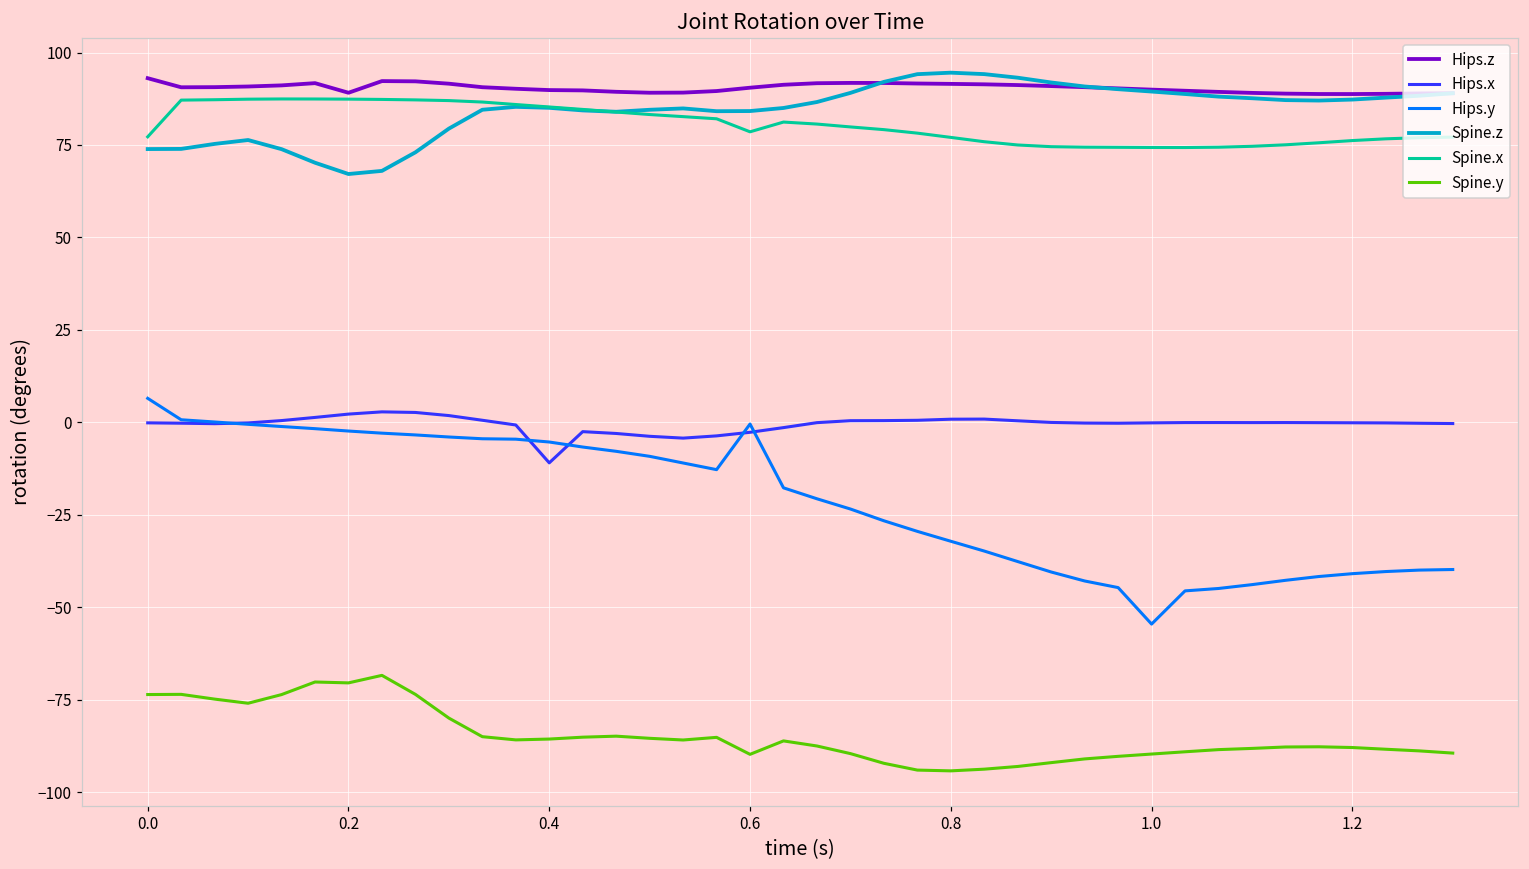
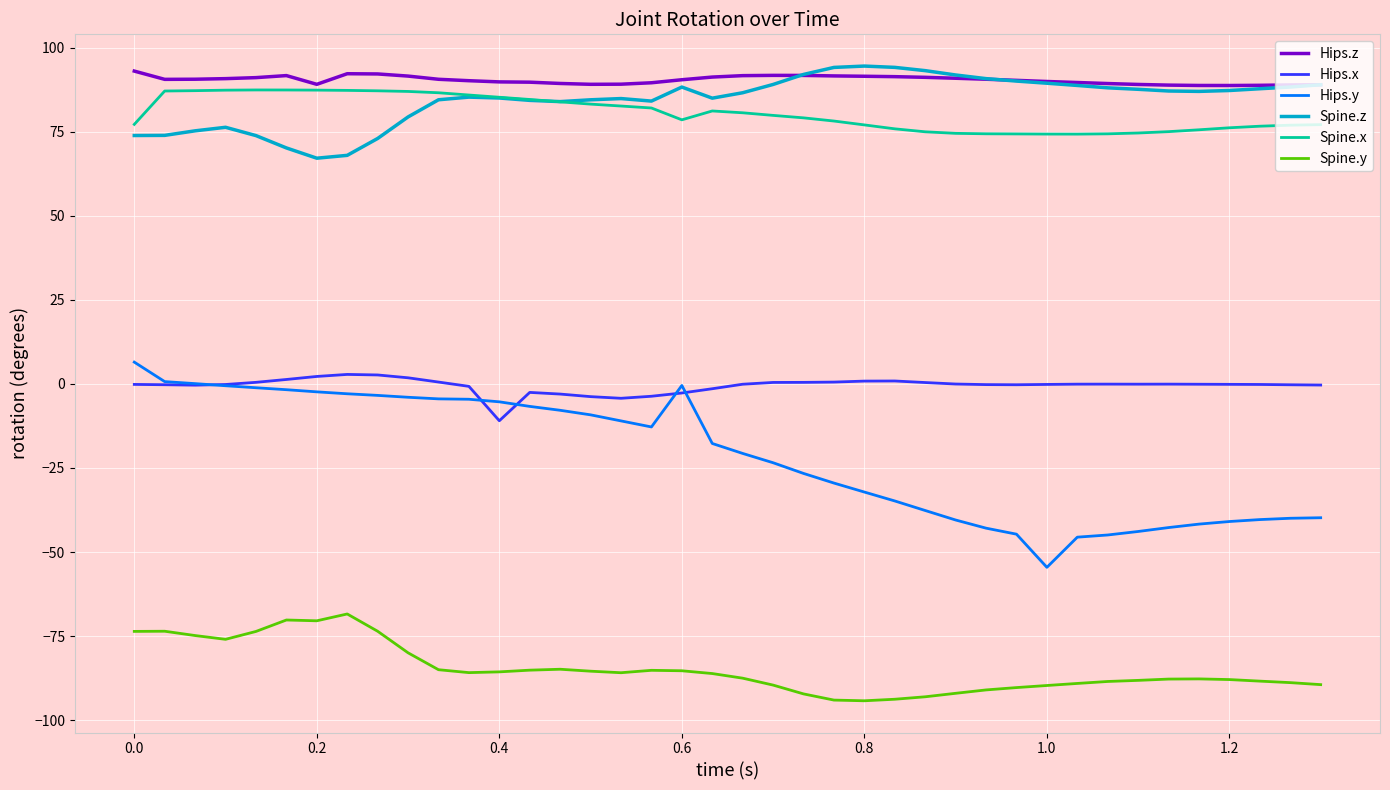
Spine.z, 0.6: 84 -> 88
Spine.y, 0.6: -90 -> -85
